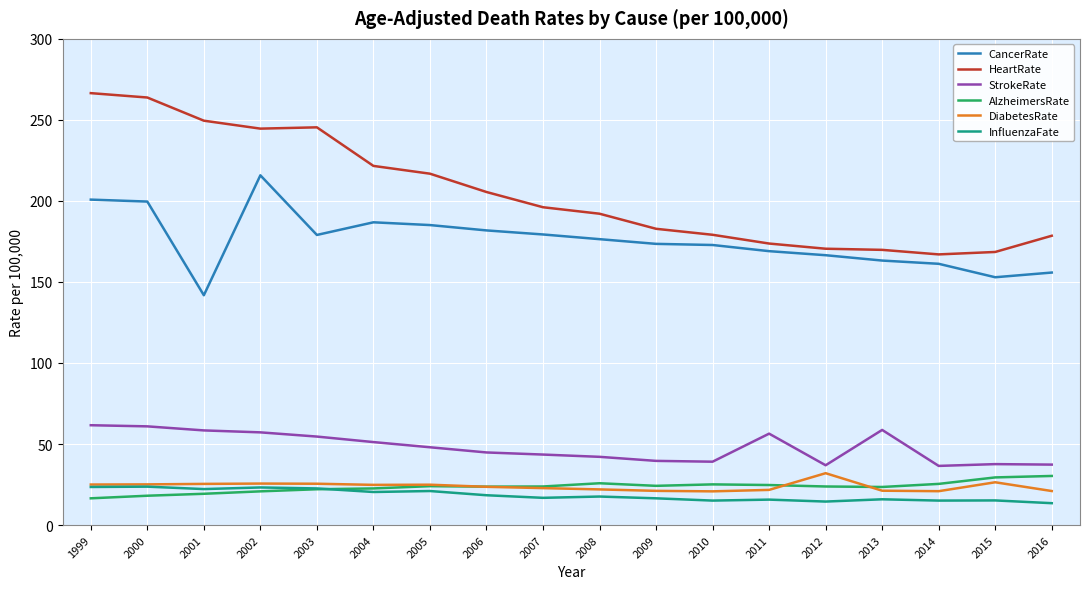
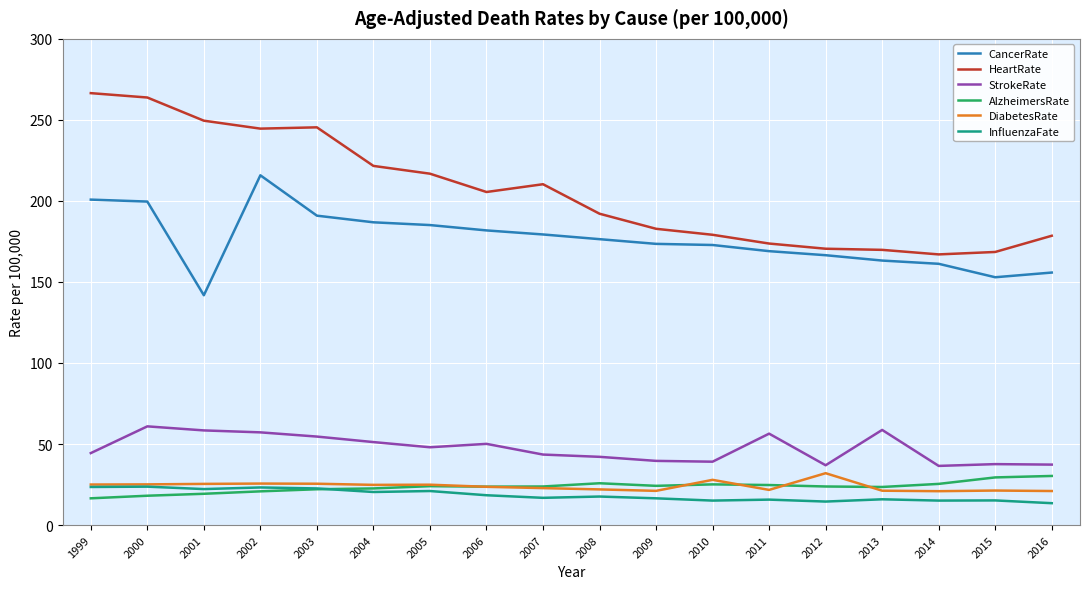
StrokeRate, 1999: 62 -> 44
CancerRate, 2003: 179 -> 191
StrokeRate, 2006: 45 -> 50
HeartRate, 2007: 196 -> 210
DiabetesRate, 2010: 21 -> 28
DiabetesRate, 2015: 26 -> 21
